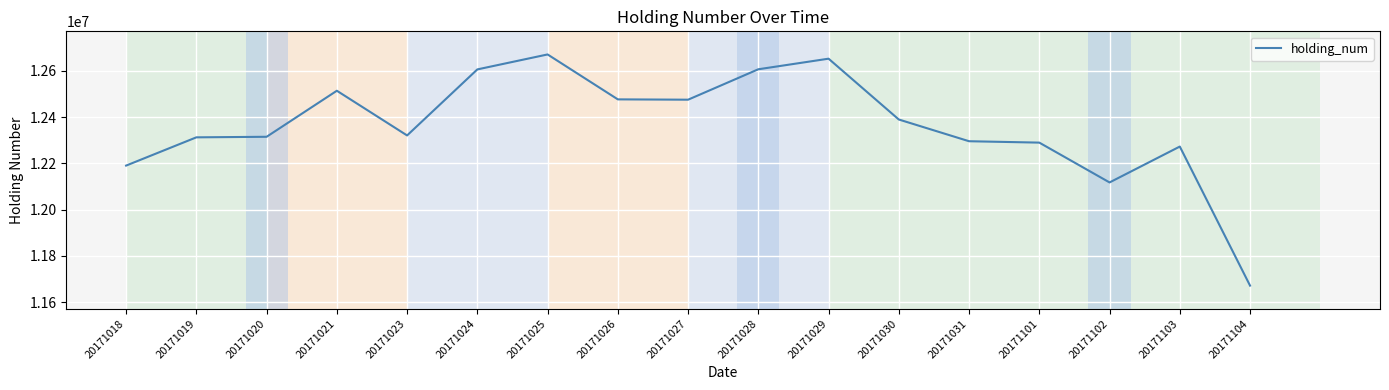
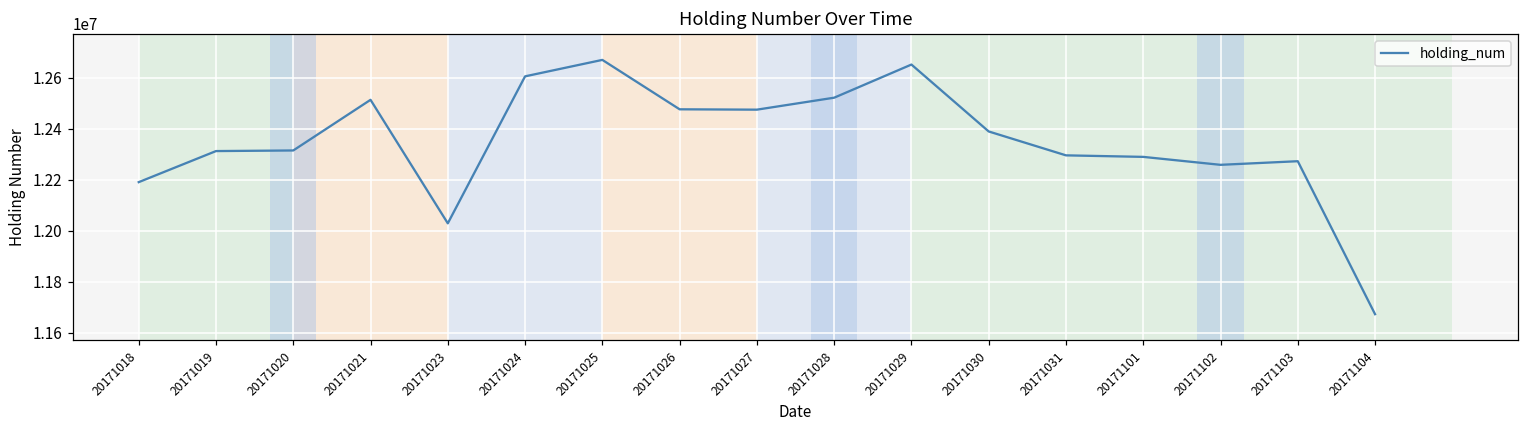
20171023: 12320000 -> 12030000
20171028: 12610000 -> 12520000
20171102: 12120000 -> 12260000
